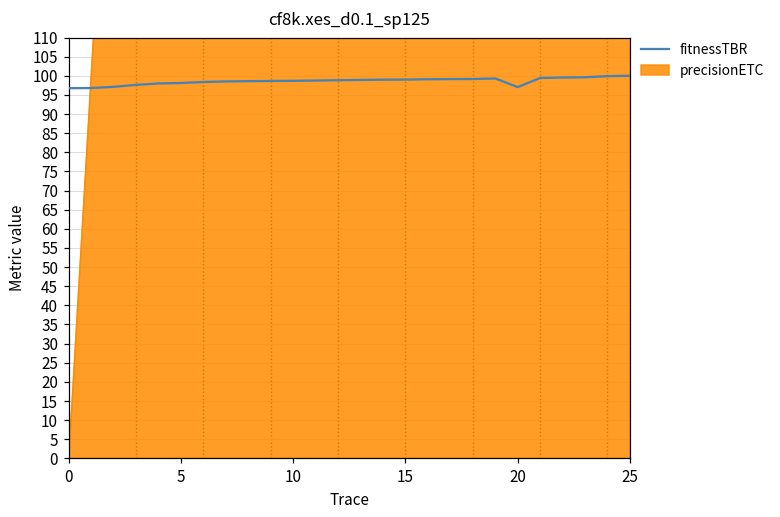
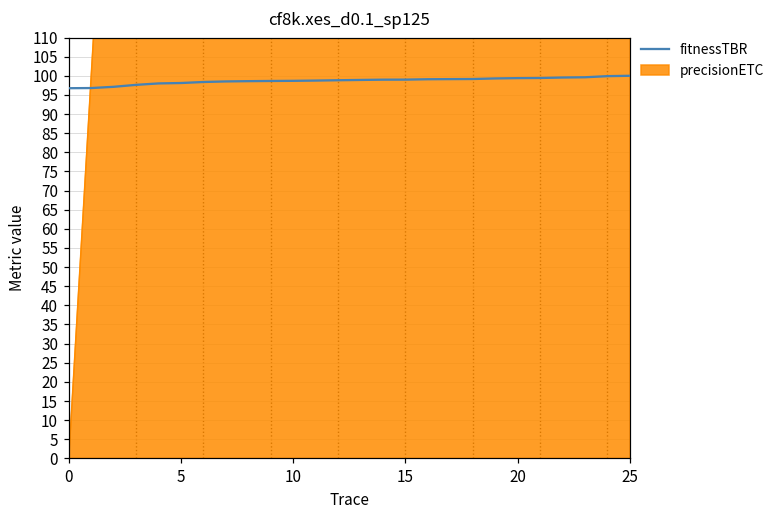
fitnessTBR, 20: 97 -> 99
